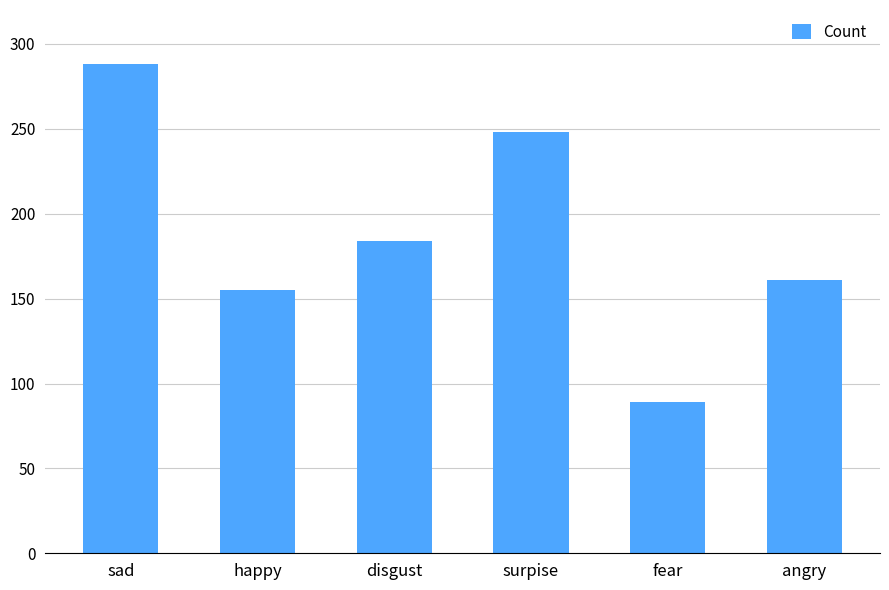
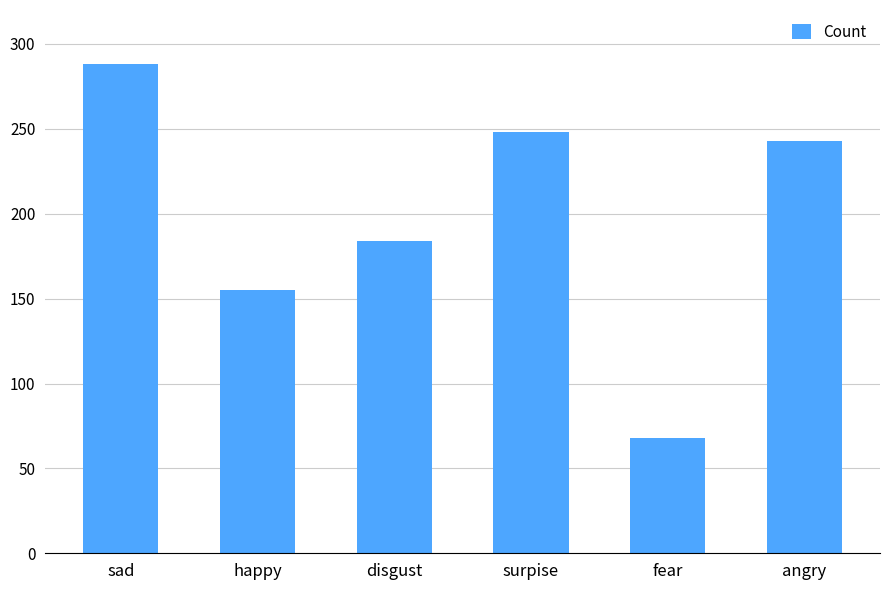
fear: 89 -> 68
angry: 161 -> 243
